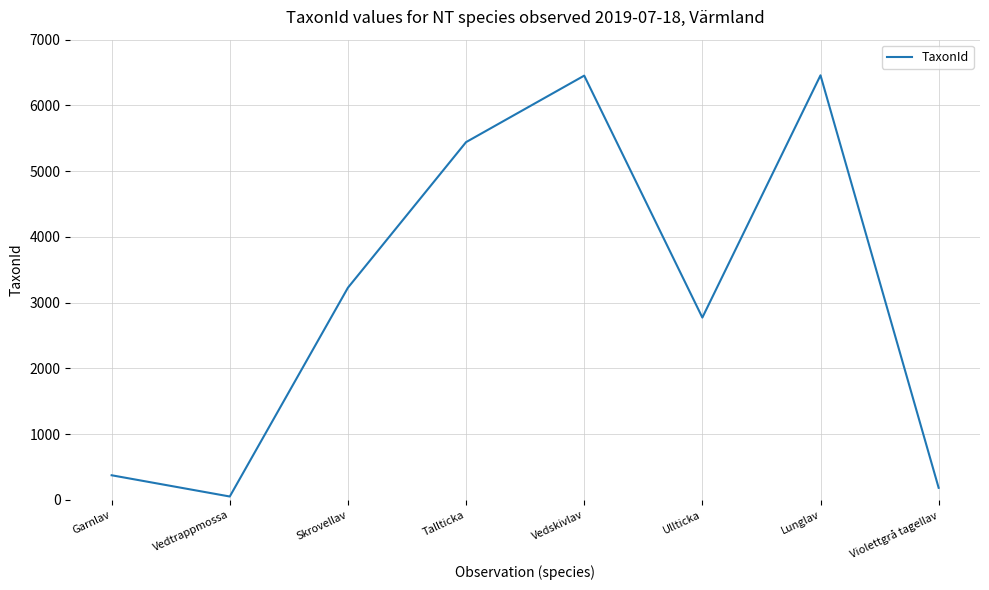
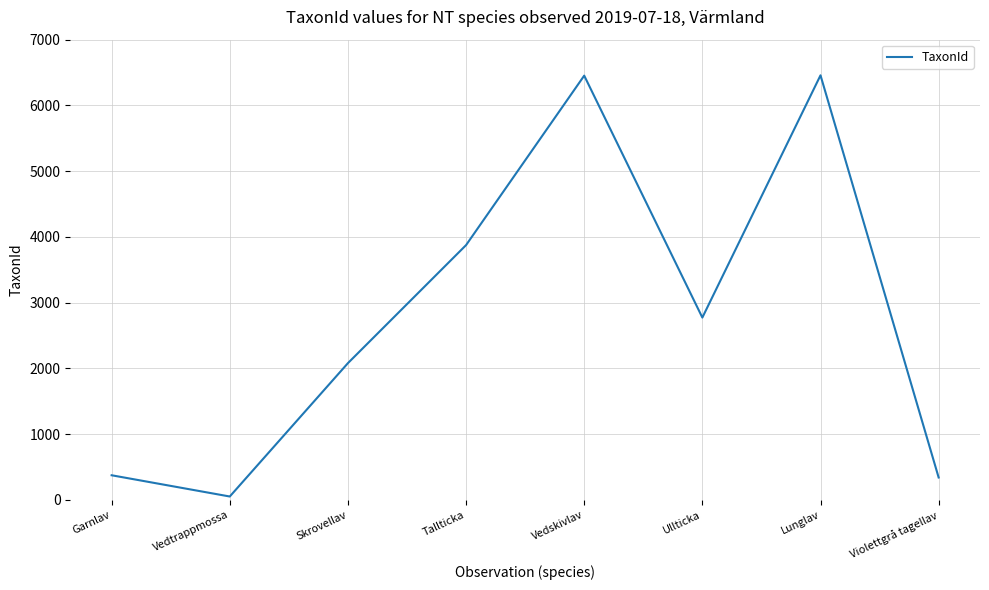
Skrovellav: 3200 -> 2100
Tallticka: 5400 -> 3900
Violettgrå tagellav: 200 -> 300
